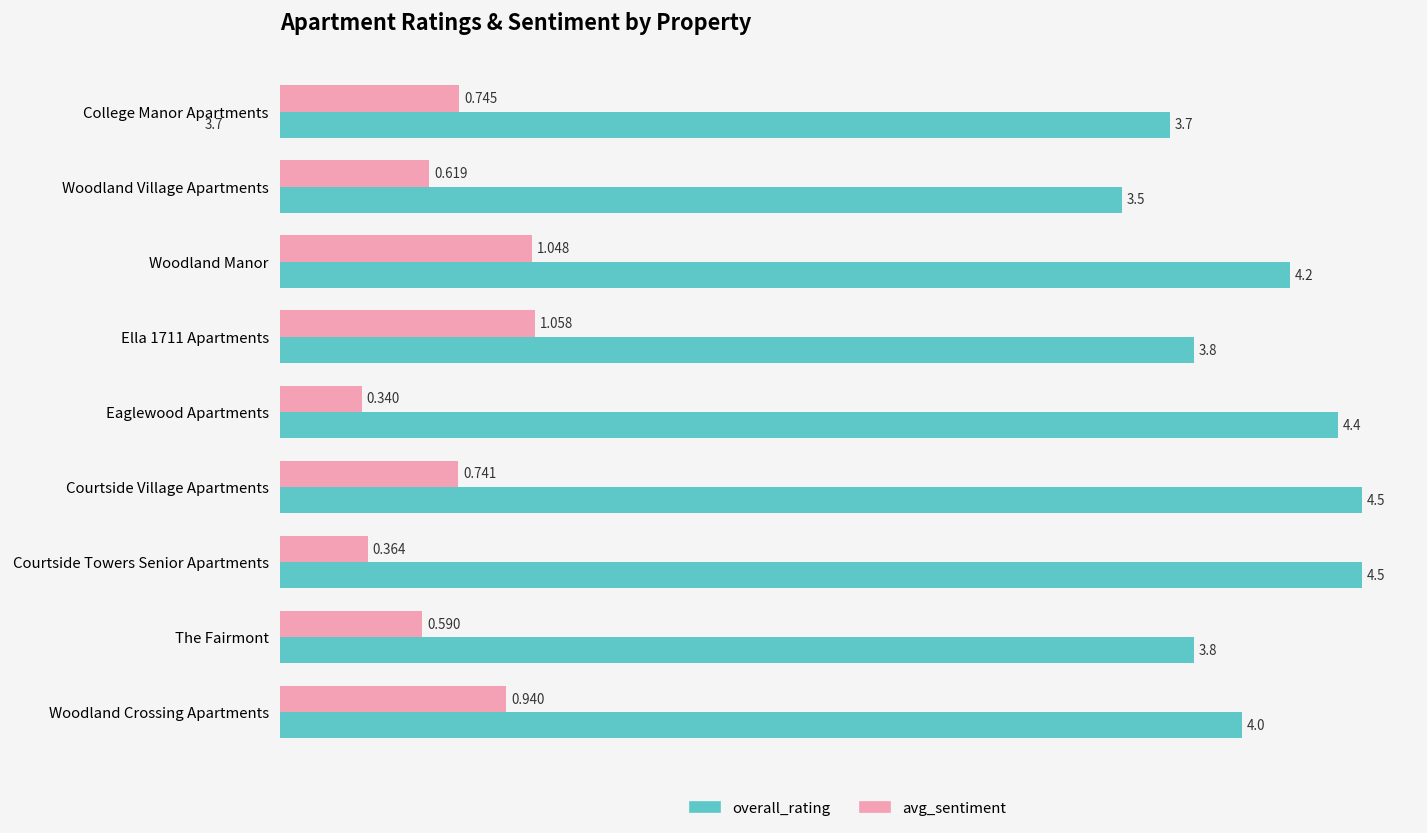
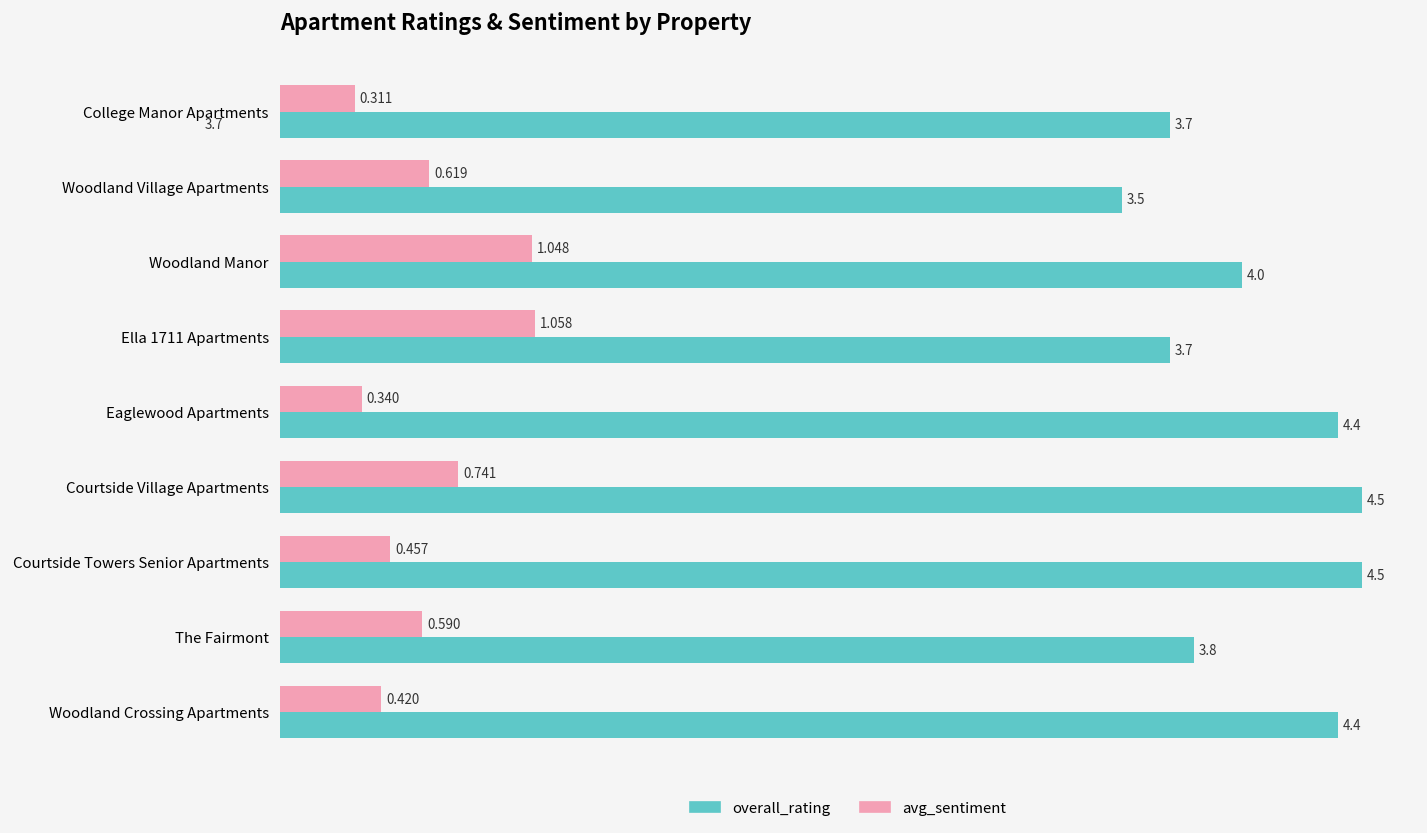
avg_sentiment, College Manor Apartments: 0.745 -> 0.311
overall_rating, Woodland Manor: 4.2 -> 4.0
overall_rating, Ella 1711 Apartments: 3.8 -> 3.7
avg_sentiment, Courtside Towers Senior Apartments: 0.364 -> 0.457
avg_sentiment, Woodland Crossing Apartments: 0.940 -> 0.420
overall_rating, Woodland Crossing Apartments: 4.0 -> 4.4
